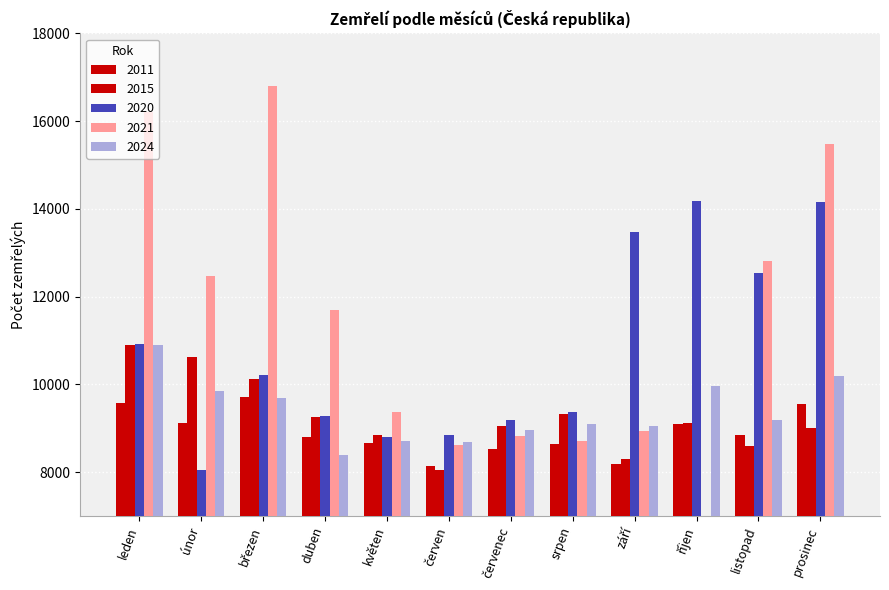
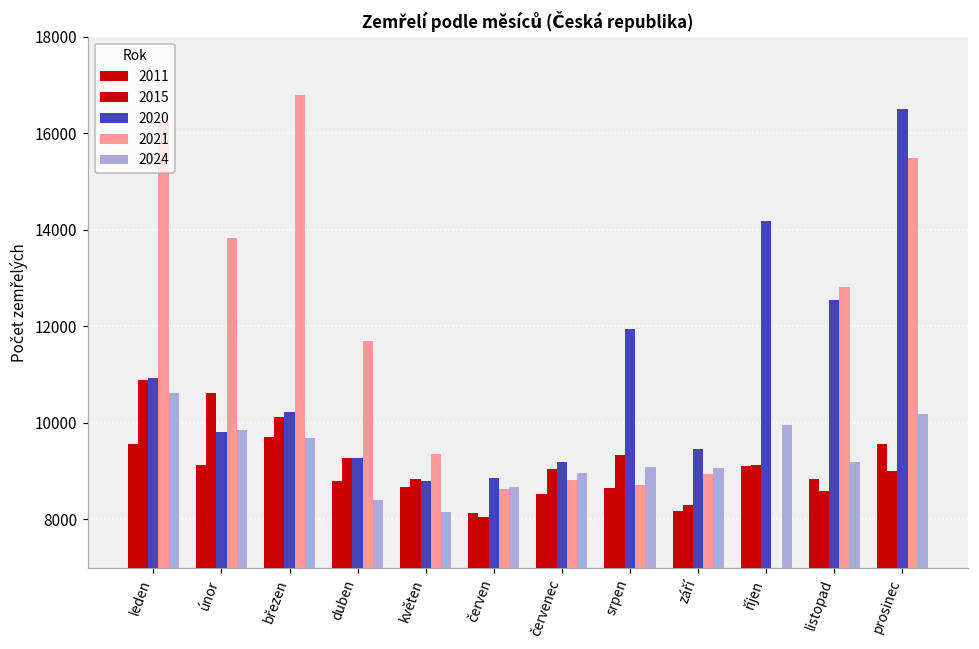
2024, leden: 10900 -> 10600
2020, únor: 8100 -> 9800
2021, únor: 12500 -> 13800
2024, květen: 8700 -> 8100
2020, srpen: 9400 -> 11900
2020, září: 13500 -> 9500
2020, prosinec: 14200 -> 16500
